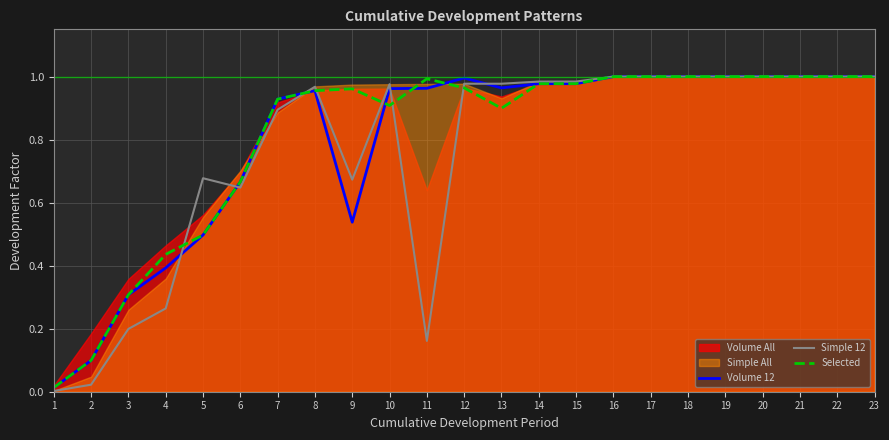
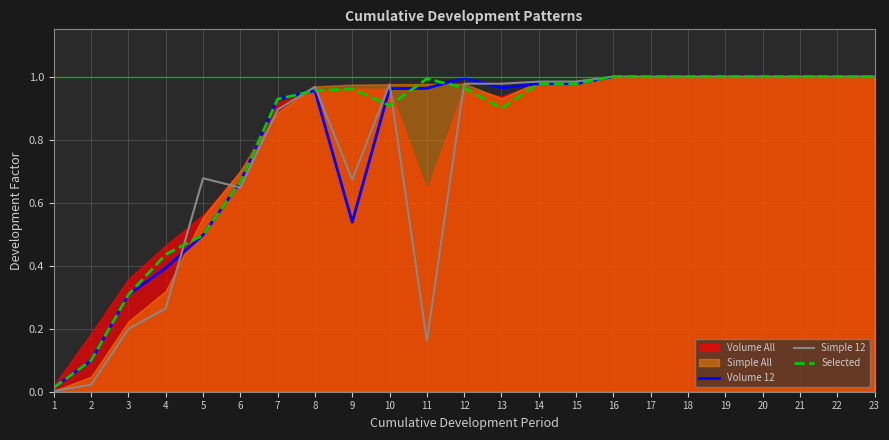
Simple All, 3: 0.26 -> 0.22
Simple All, 4: 0.36 -> 0.32
